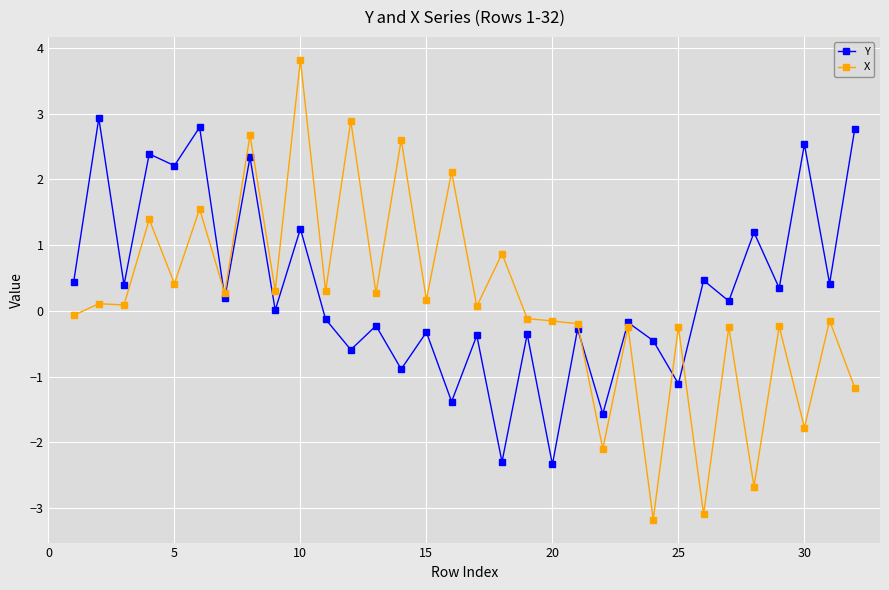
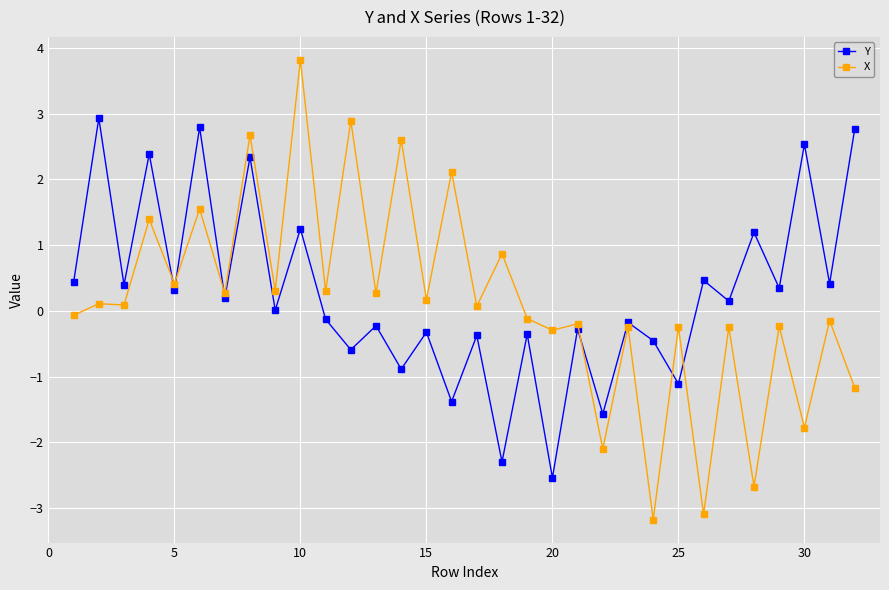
Y, 5: 2.2 -> 0.3
Y, 20: -2.3 -> -2.5
X, 20: -0.2 -> -0.3
